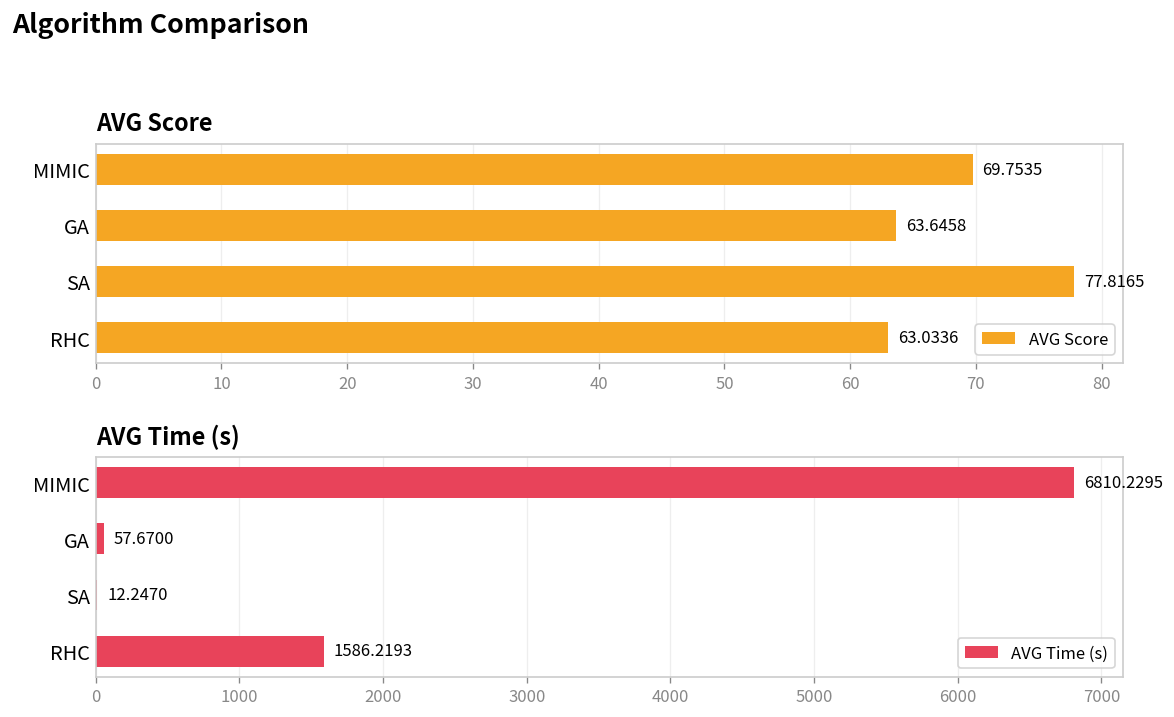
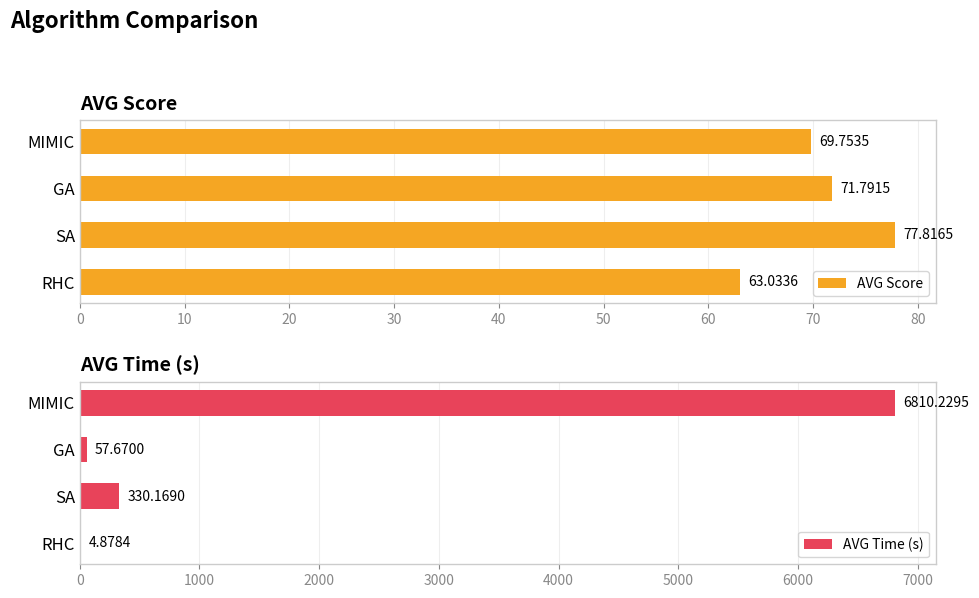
AVG Score, GA: 63.6458 -> 71.7915
AVG Time (s), SA: 12.2470 -> 330.1690
AVG Time (s), RHC: 1586.2193 -> 4.8784
